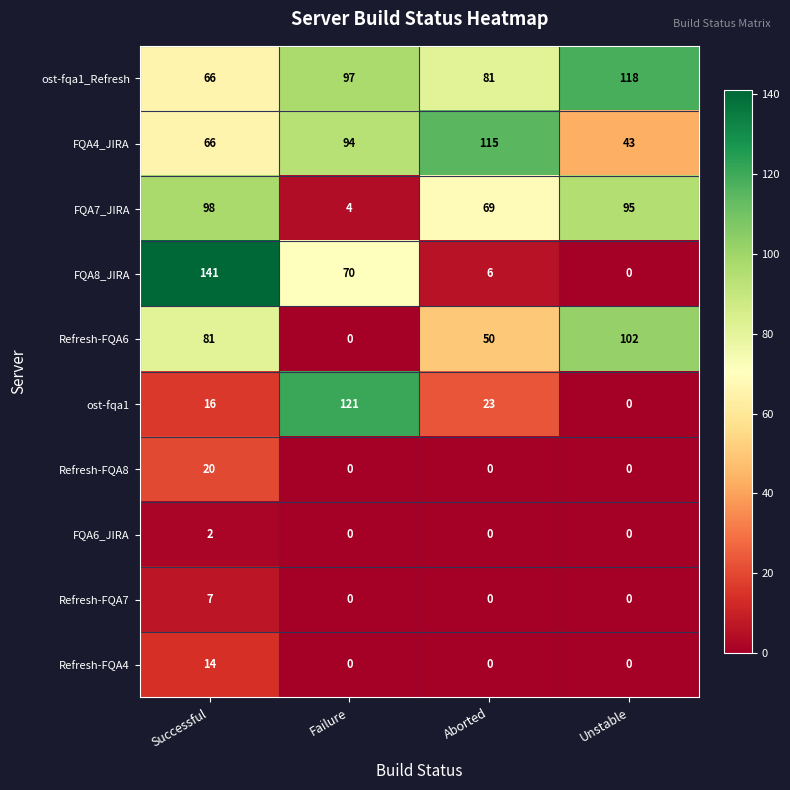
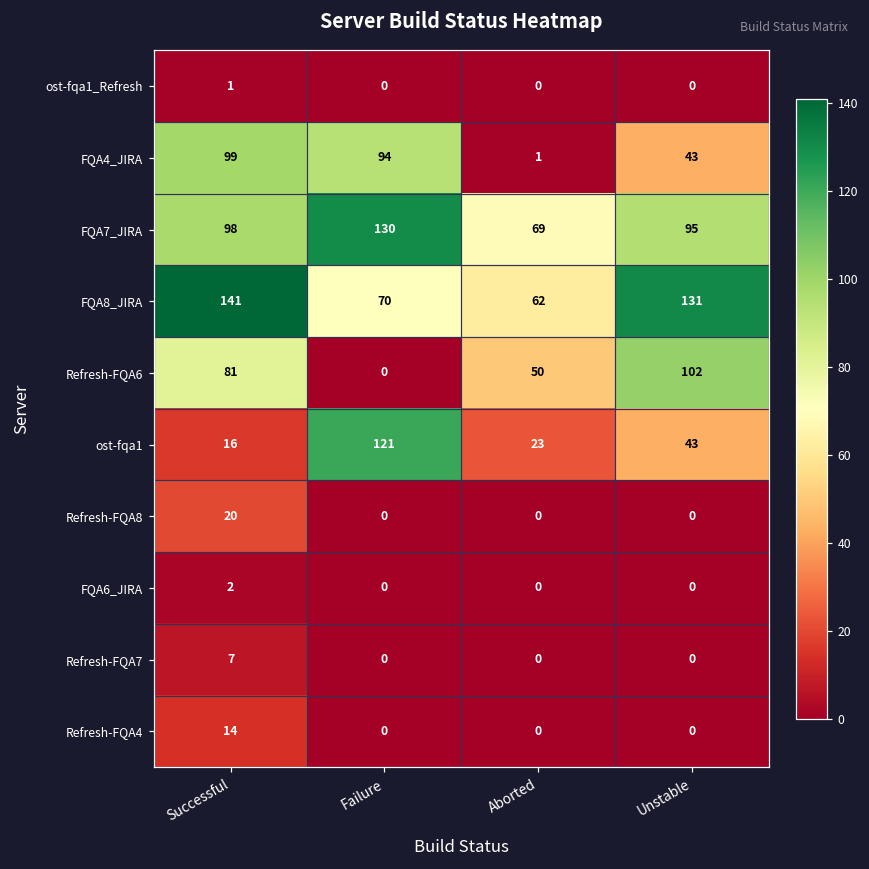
ost-fqa1_Refresh, Successful: 66 -> 1
ost-fqa1_Refresh, Failure: 97 -> 0
ost-fqa1_Refresh, Aborted: 81 -> 0
ost-fqa1_Refresh, Unstable: 118 -> 0
FQA4_JIRA, Successful: 66 -> 99
FQA4_JIRA, Aborted: 115 -> 1
FQA7_JIRA, Failure: 4 -> 130
FQA8_JIRA, Aborted: 6 -> 62
FQA8_JIRA, Unstable: 0 -> 131
ost-fqa1, Unstable: 0 -> 43
